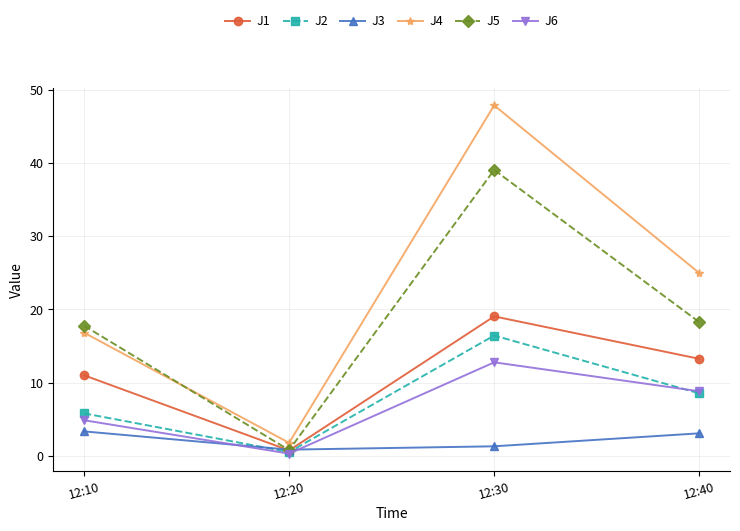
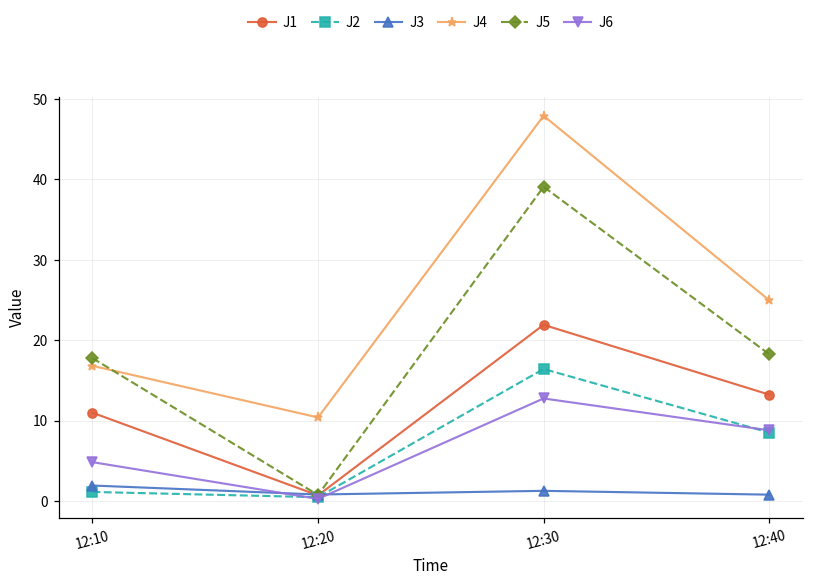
J2, 12:10: 6 -> 1
J3, 12:10: 3 -> 2
J4, 12:20: 2 -> 10
J1, 12:30: 19 -> 22
J3, 12:40: 3 -> 1
